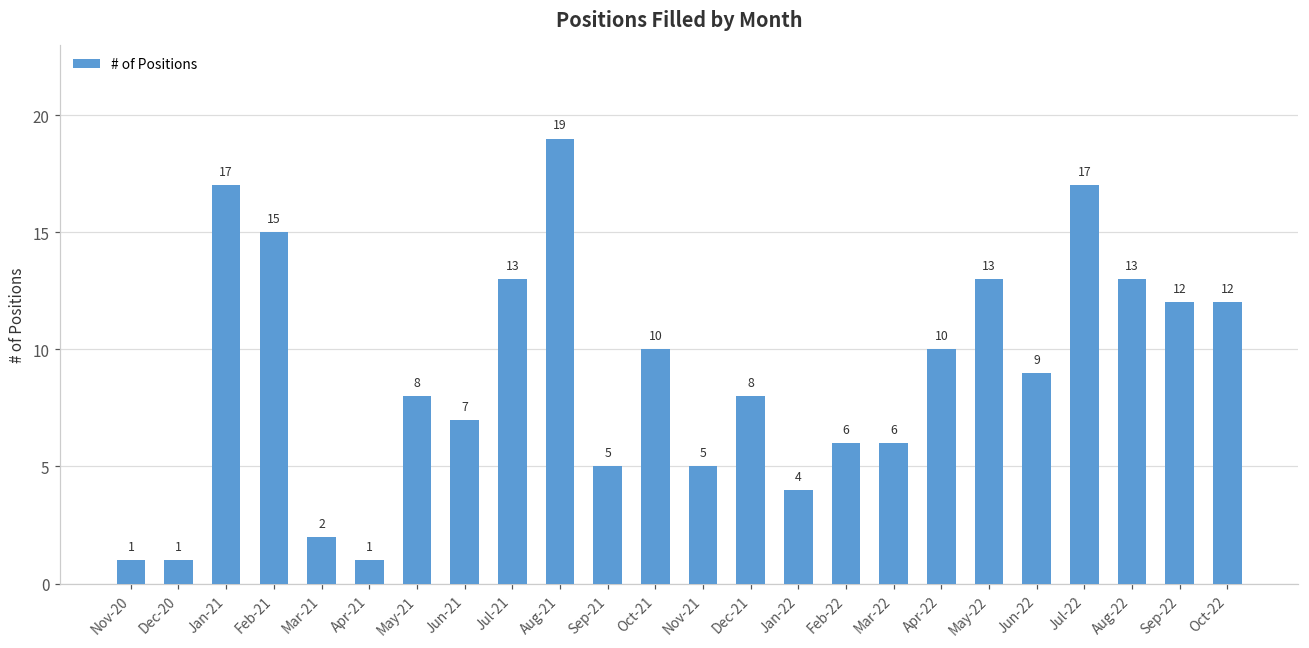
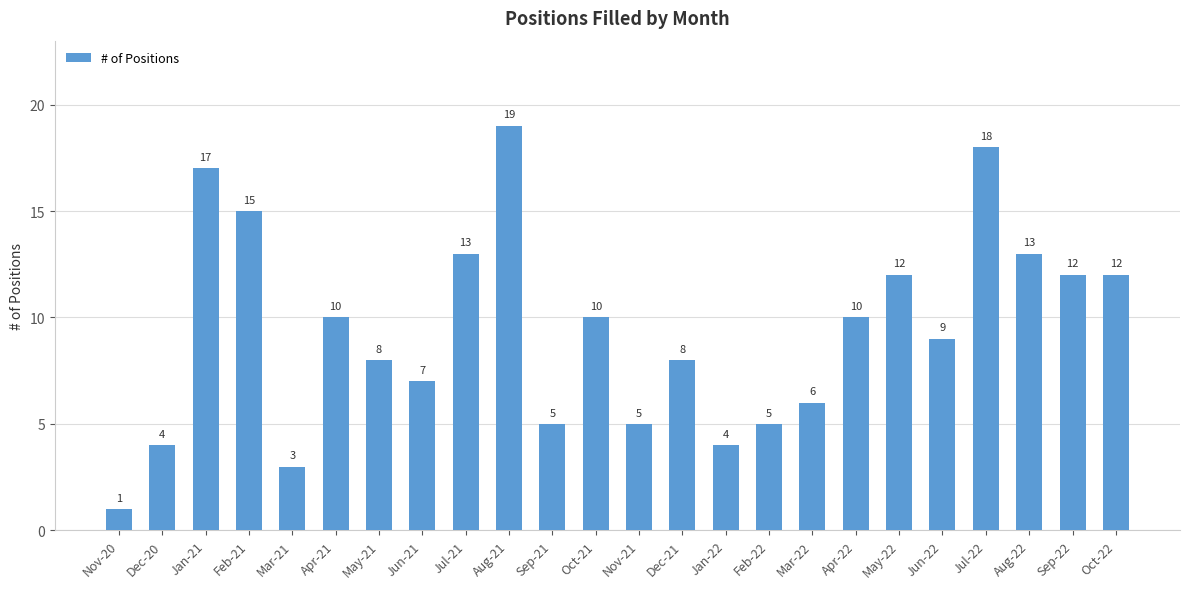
Dec-20: 1 -> 4
Mar-21: 2 -> 3
Apr-21: 1 -> 10
Feb-22: 6 -> 5
May-22: 13 -> 12
Jul-22: 17 -> 18
